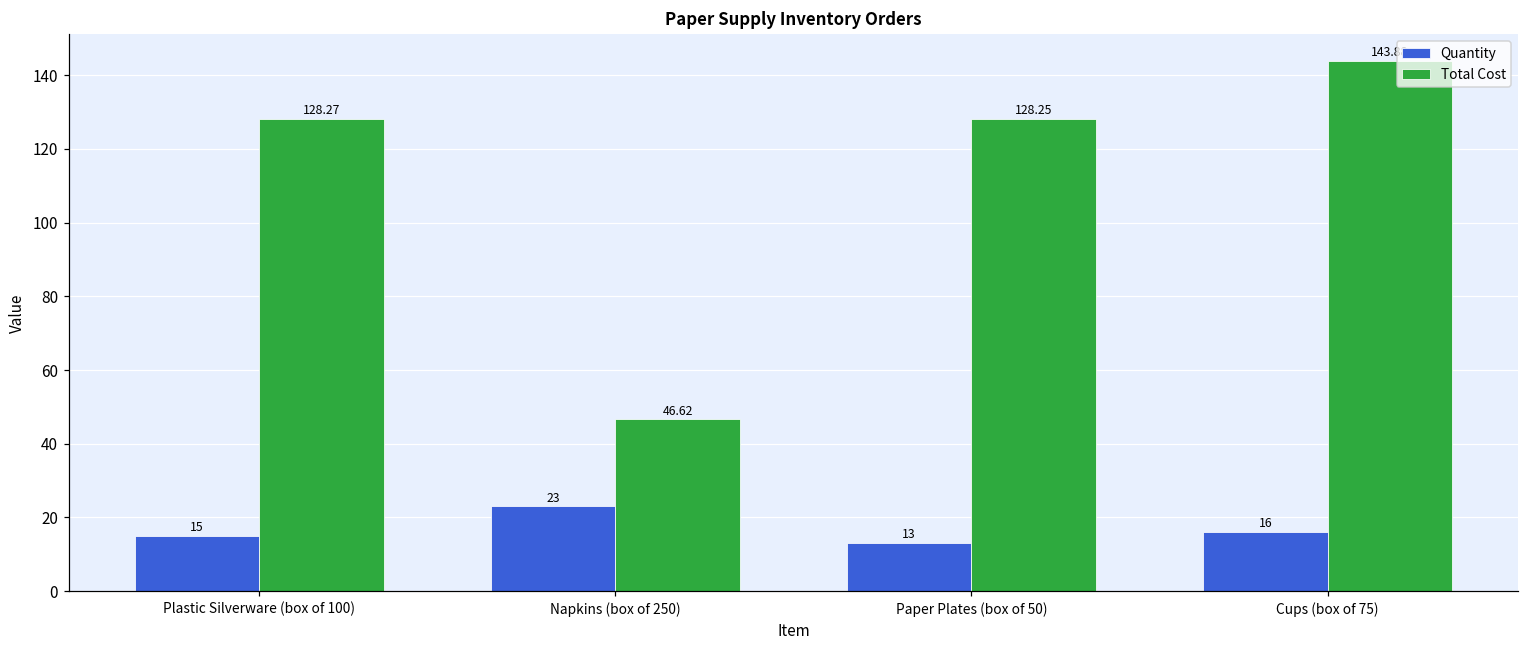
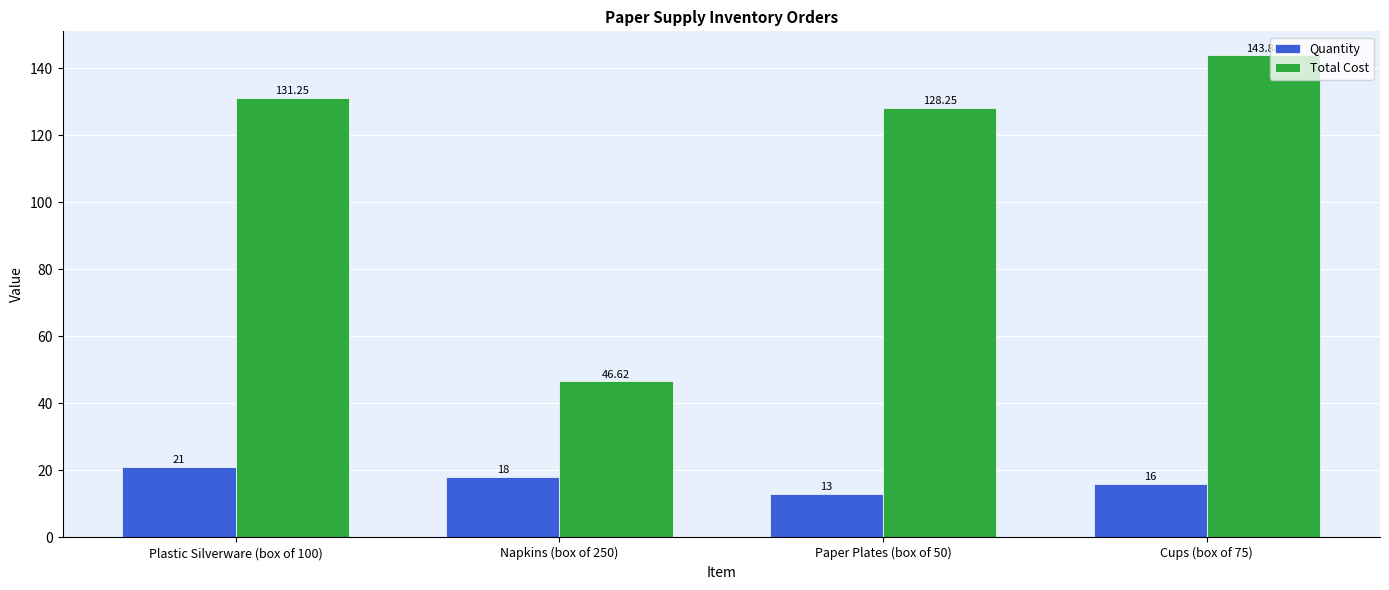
Quantity, Plastic Silverware (box of 100): 15 -> 21
Total Cost, Plastic Silverware (box of 100): 128.27 -> 131.25
Quantity, Napkins (box of 250): 23 -> 18
